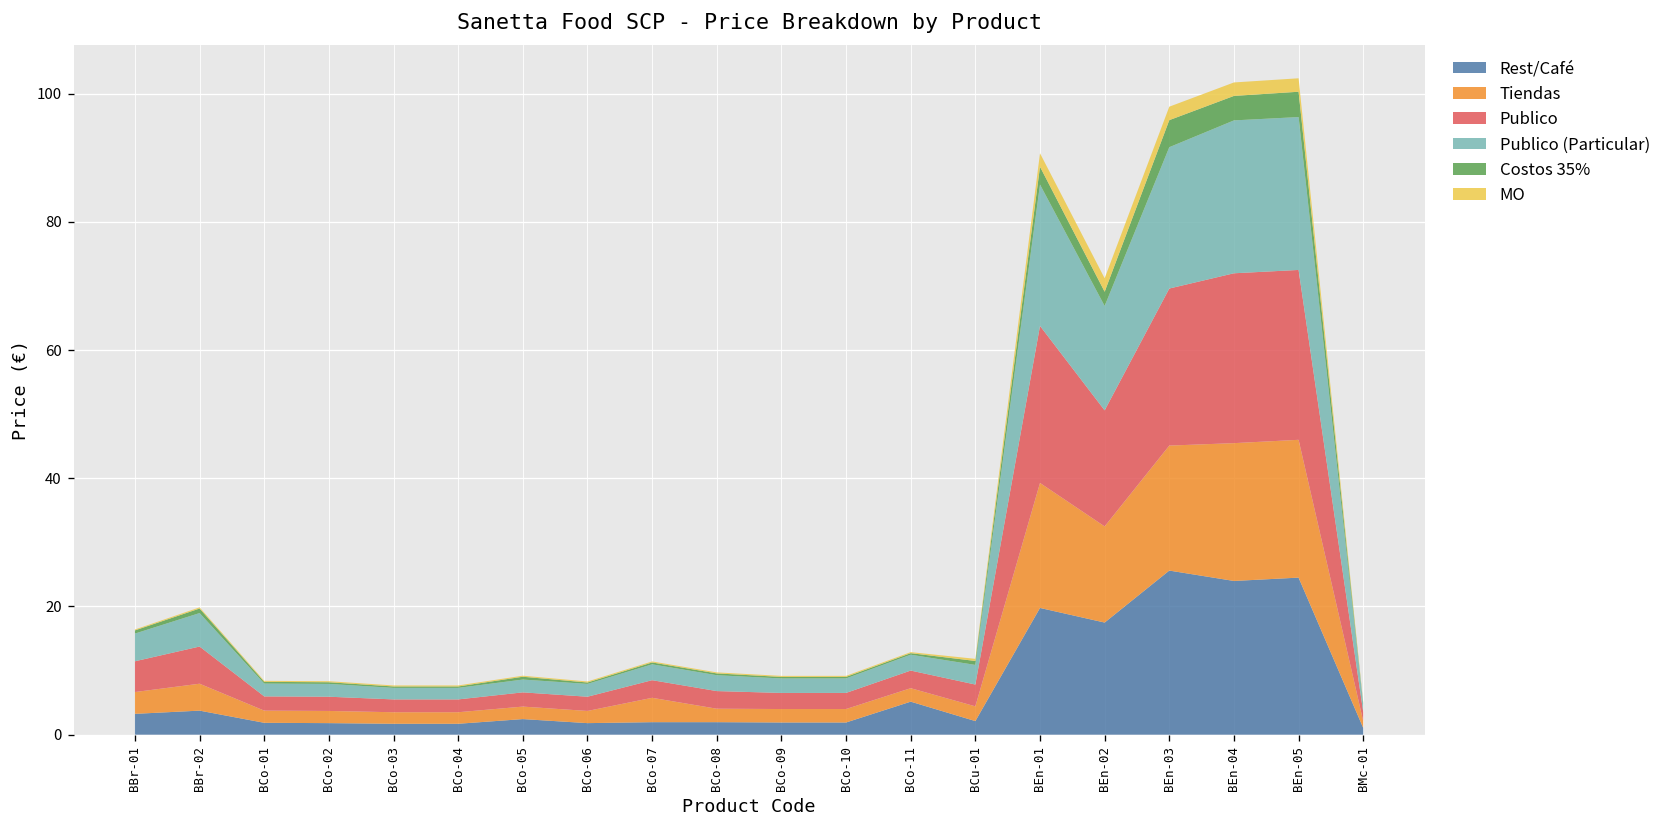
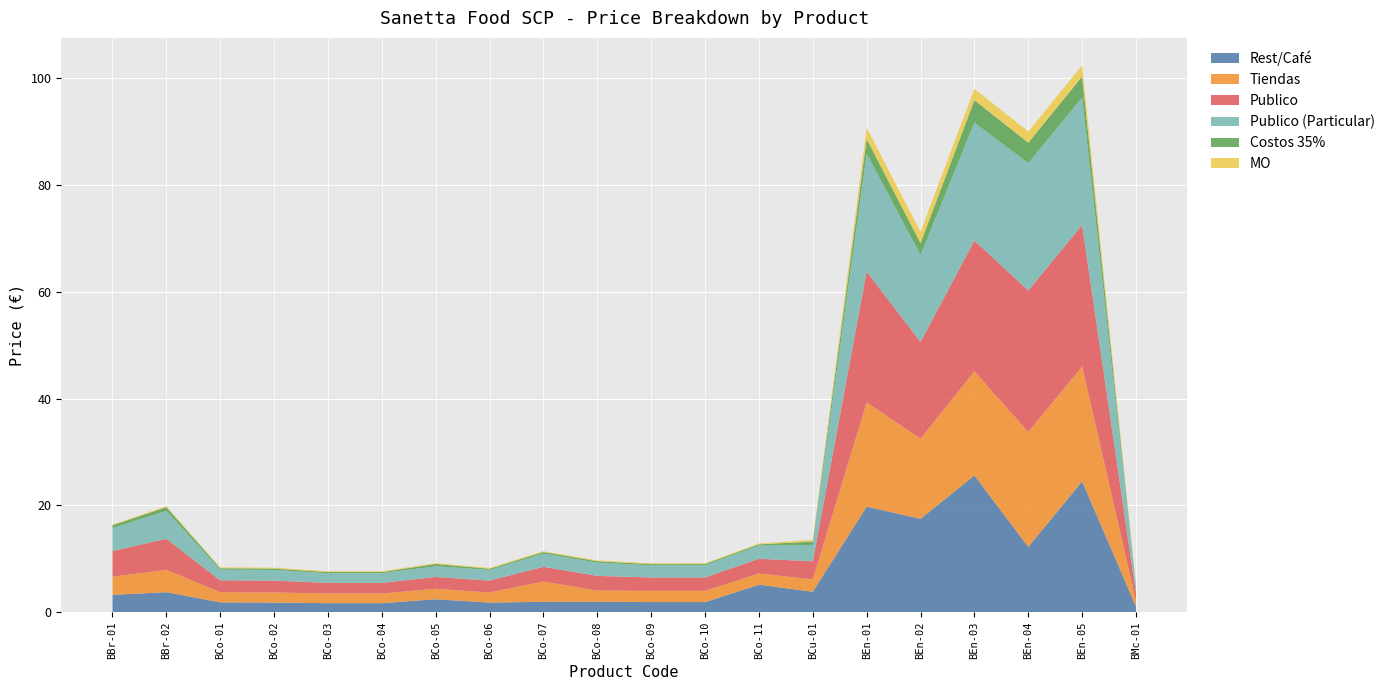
Rest/Café, BCu-01: 2 -> 4
Rest/Café, BEn-04: 24 -> 12
